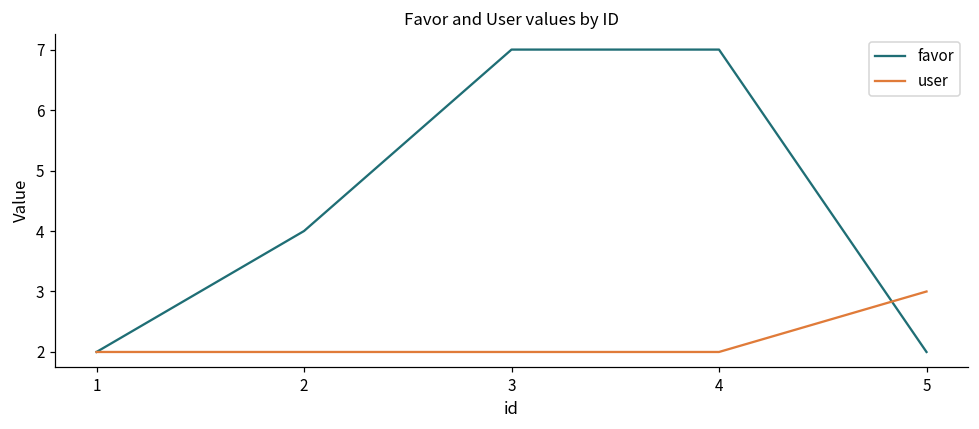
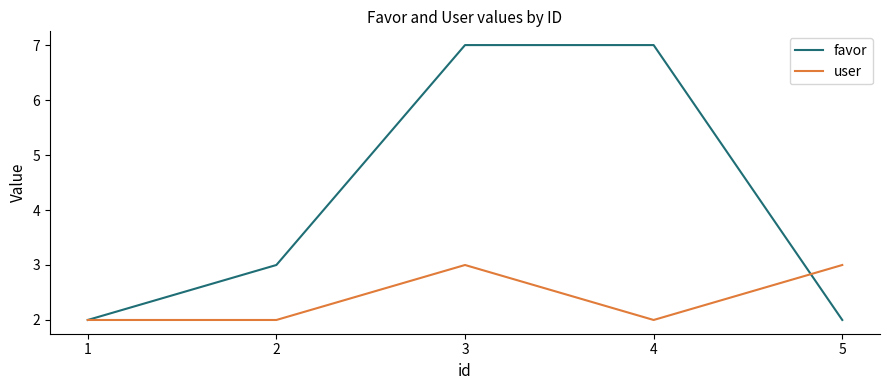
favor, 2: 4 -> 3
user, 3: 2 -> 3
